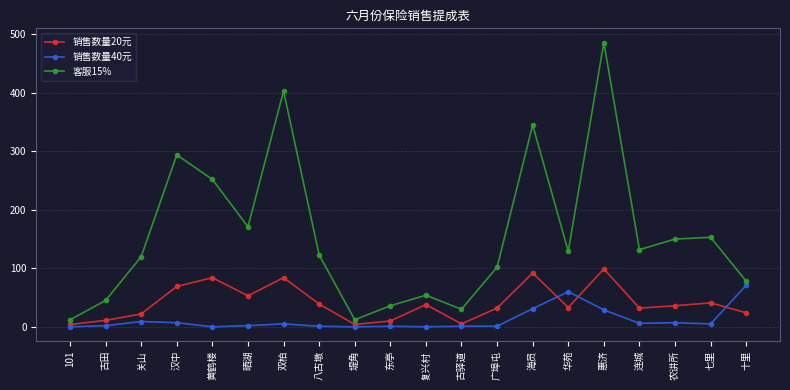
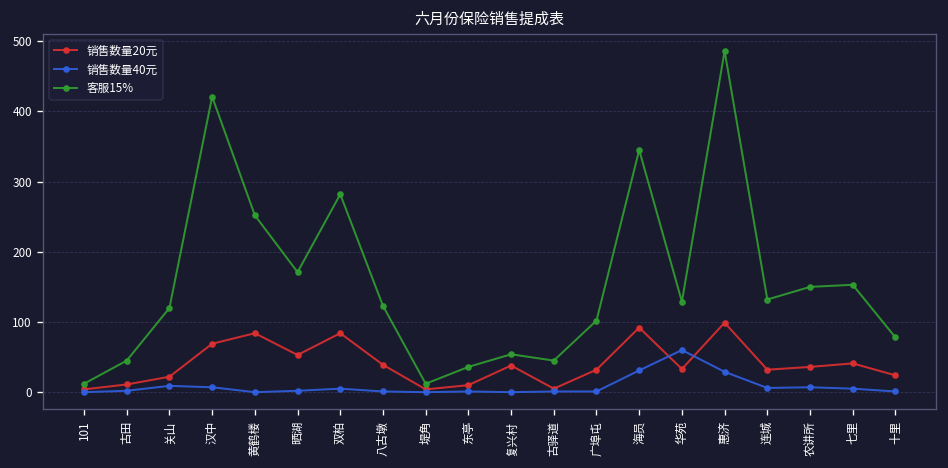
客服15%, 汉中: 290 -> 420
客服15%, 双柏: 400 -> 280
客服15%, 古驿道: 30 -> 50
销售数量40元, 十里: 70 -> 0
